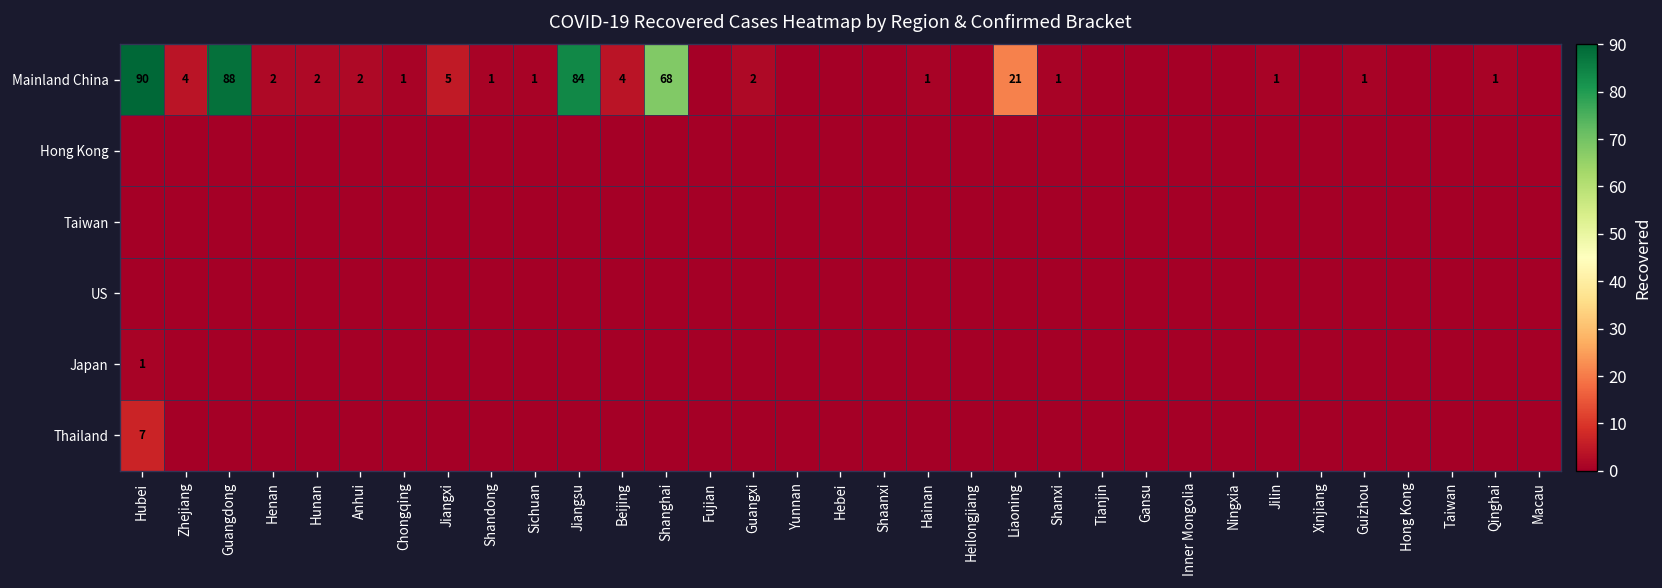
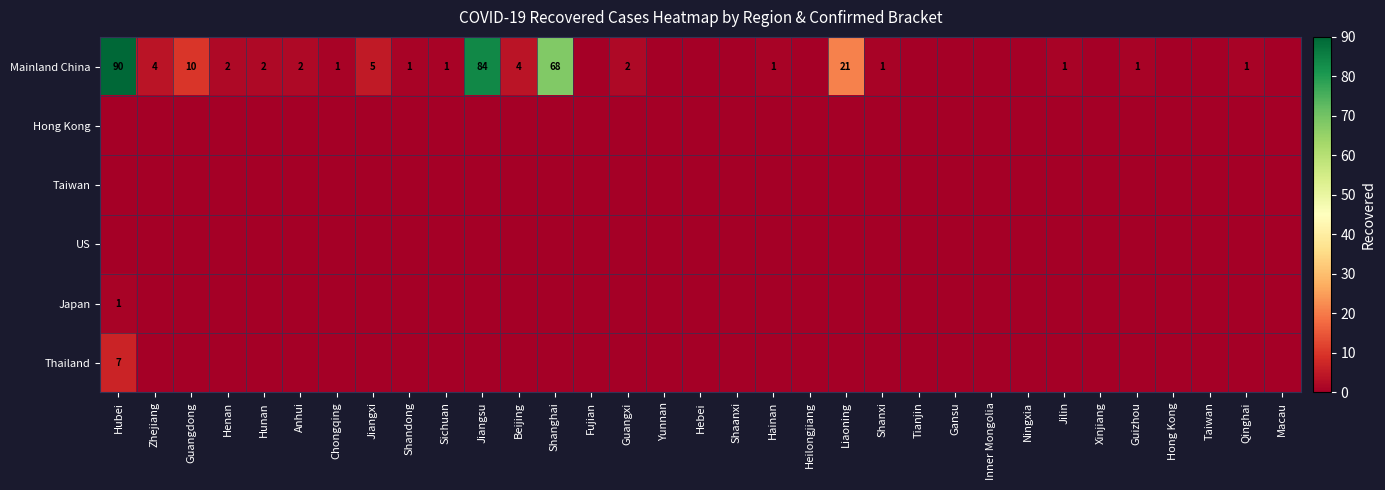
Mainland China, Guangdong: 88 -> 10
